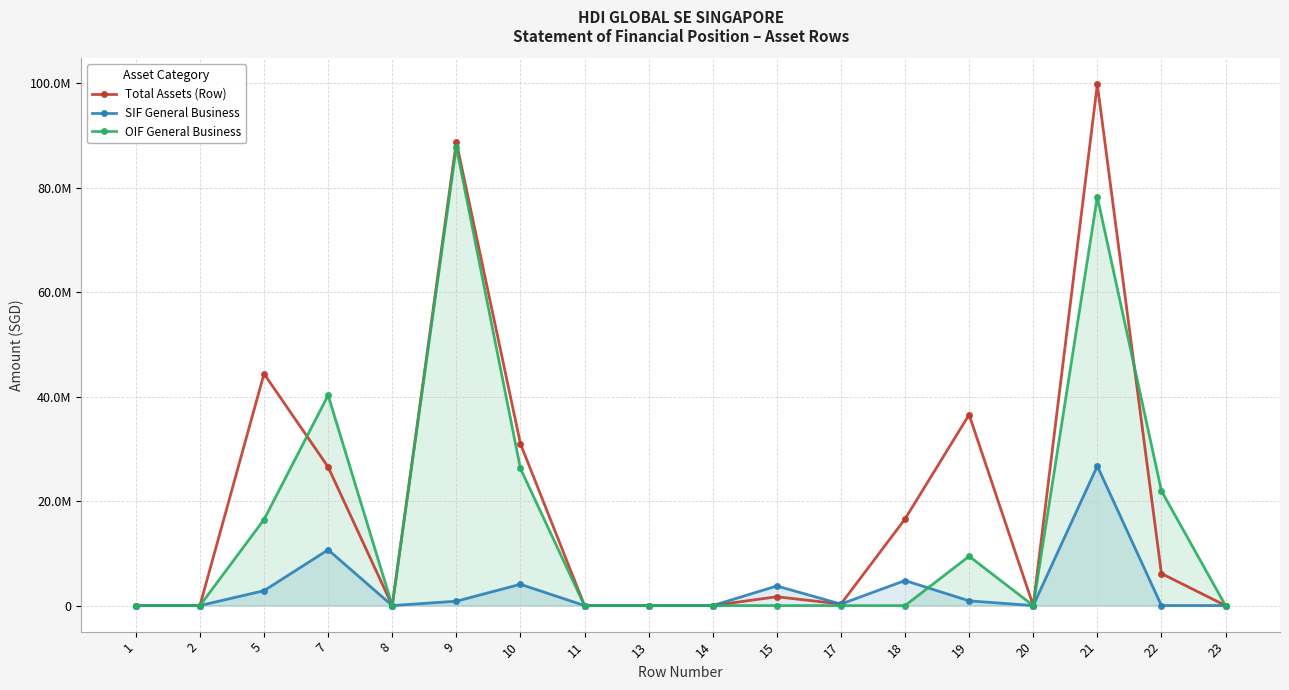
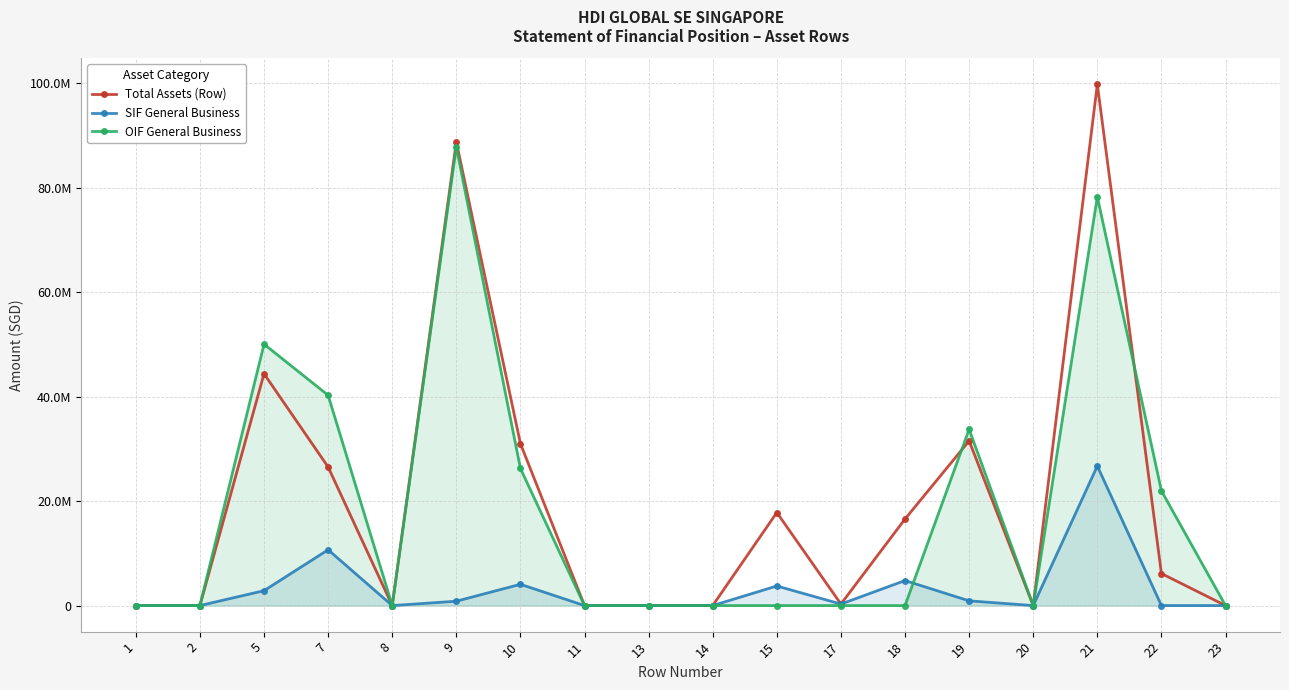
OIF General Business, 5: 16000000 -> 50000000
Total Assets (Row), 15: 2000000 -> 18000000
Total Assets (Row), 19: 37000000 -> 32000000
OIF General Business, 19: 9000000 -> 34000000
